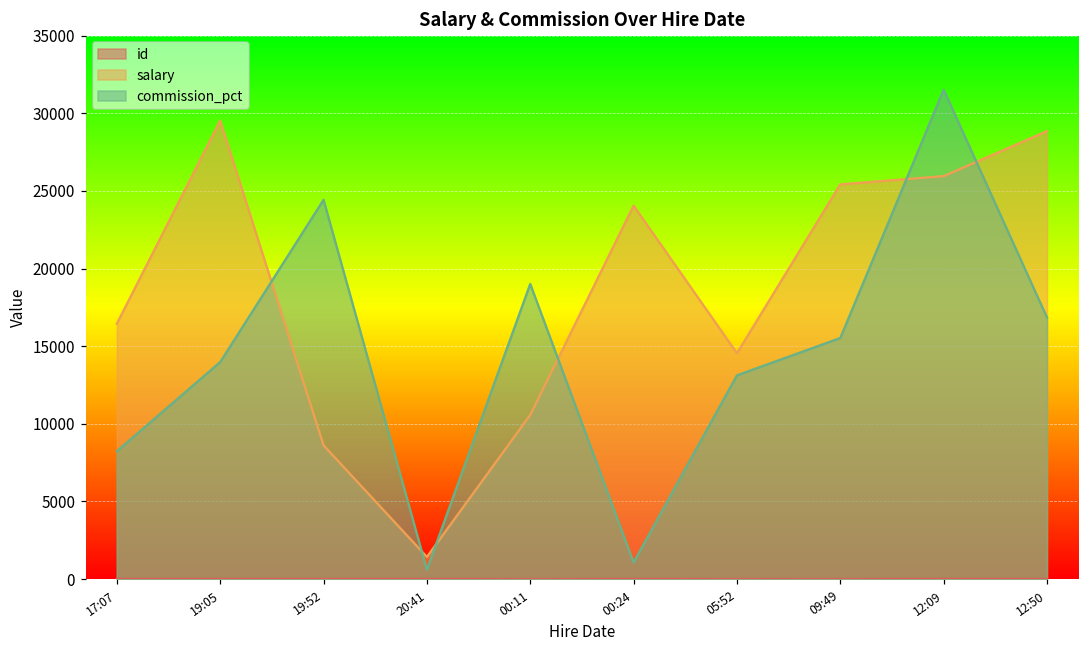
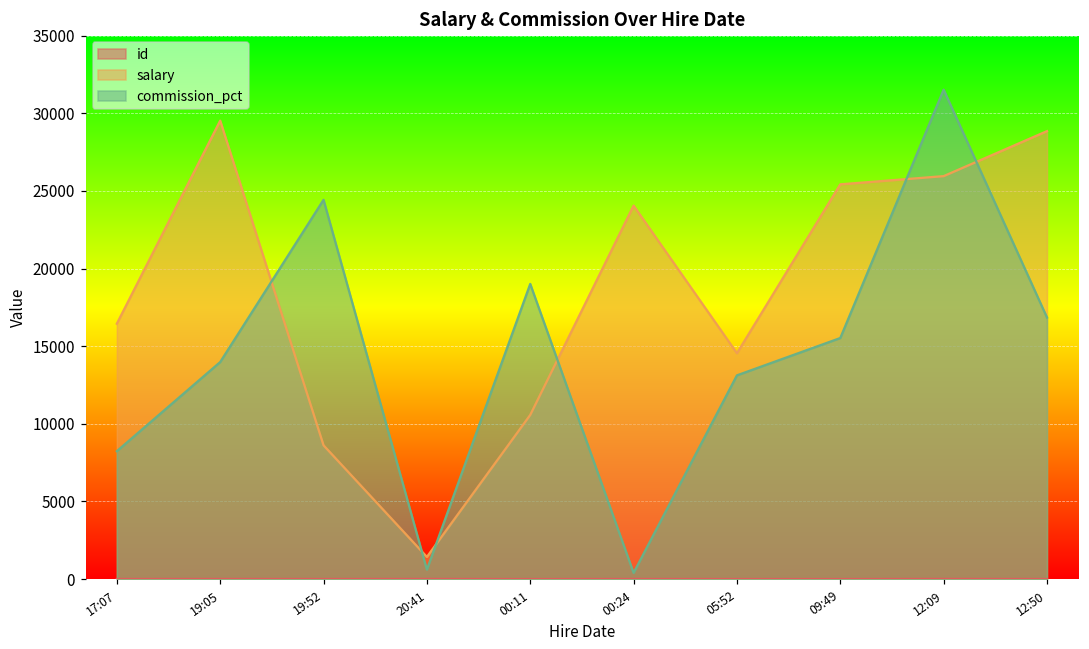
commission_pct, 00:24: 1100 -> 400
